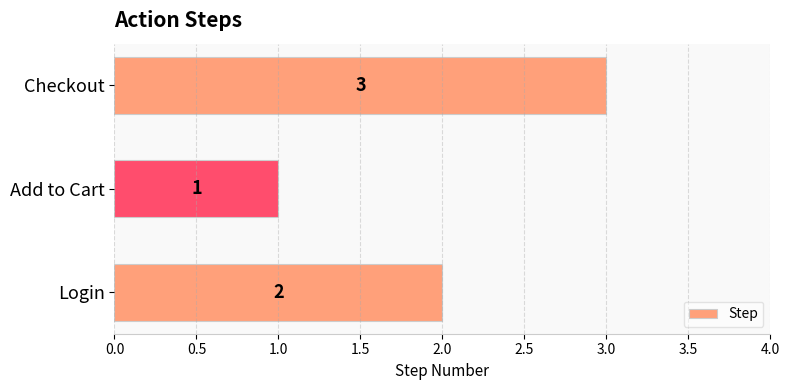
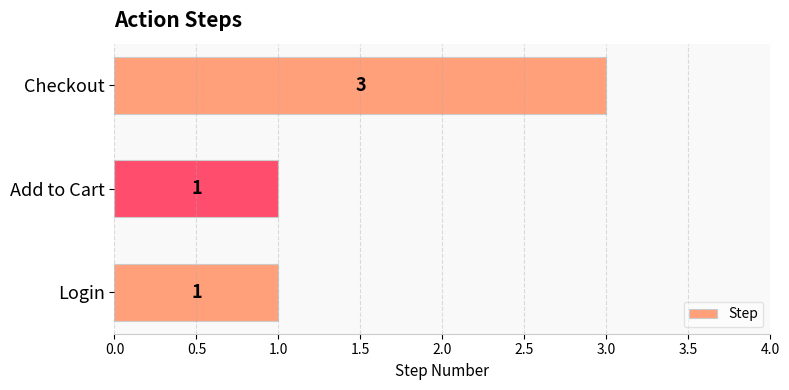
Login: 2 -> 1
